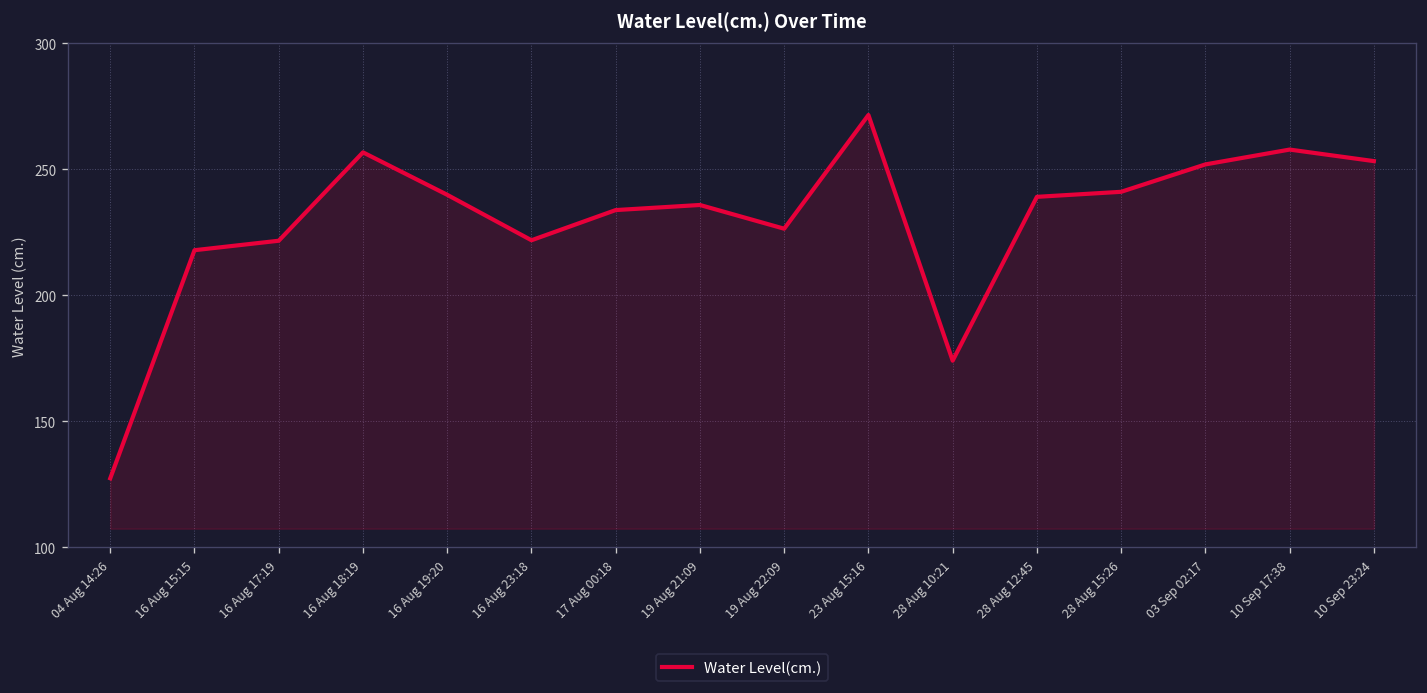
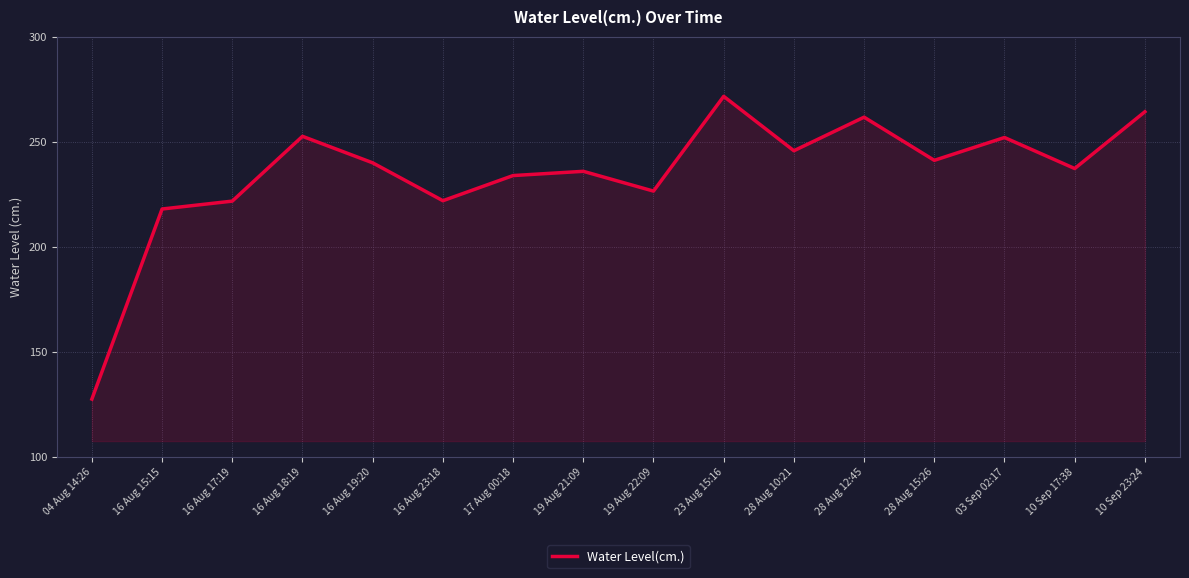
16 Aug 18:19: 257 -> 253
28 Aug 10:21: 174 -> 246
28 Aug 12:45: 239 -> 262
10 Sep 17:38: 258 -> 237
10 Sep 23:24: 253 -> 264
